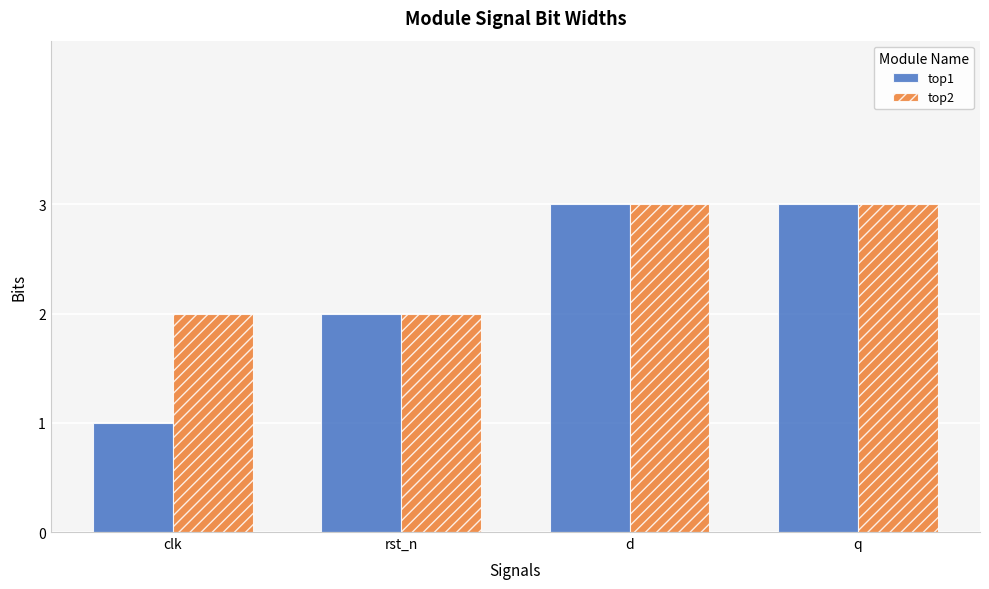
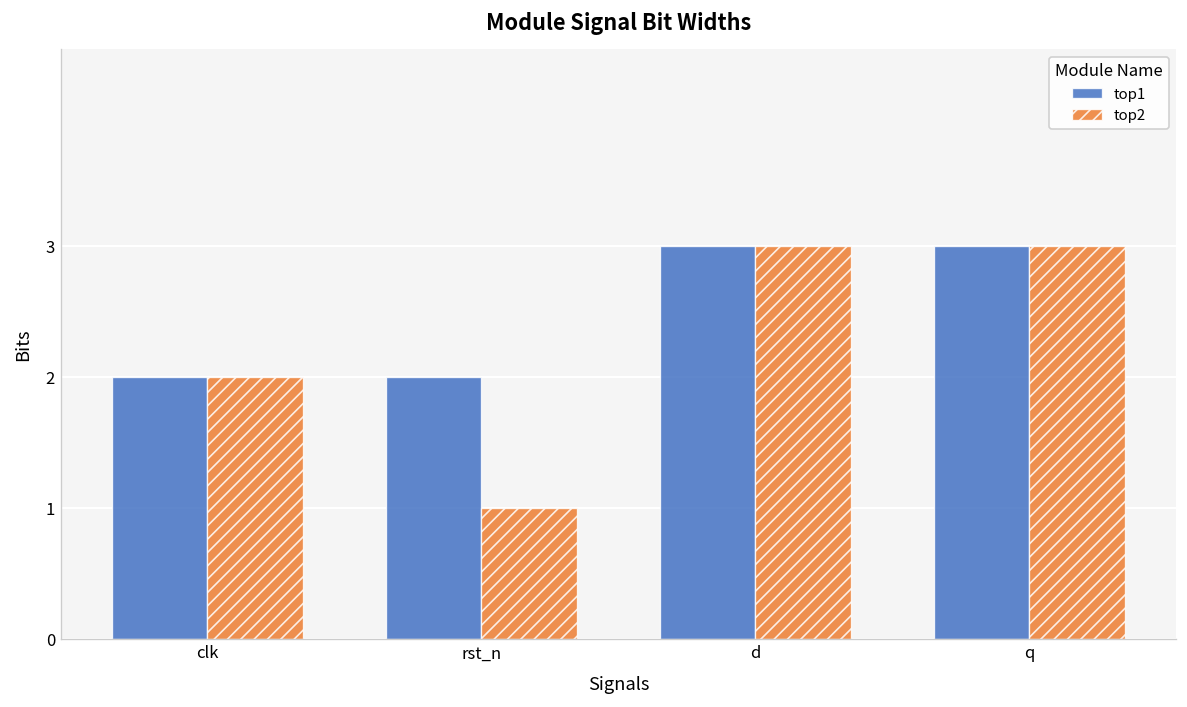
top1, clk: 1 -> 2
top2, rst_n: 2 -> 1
